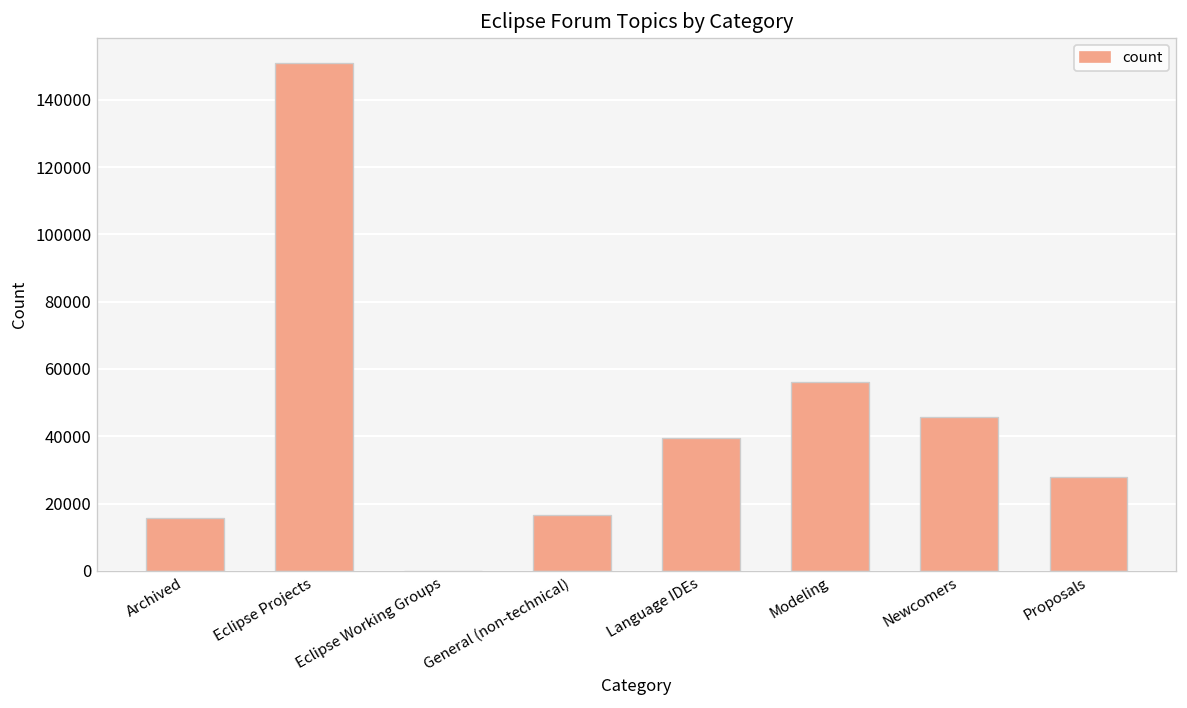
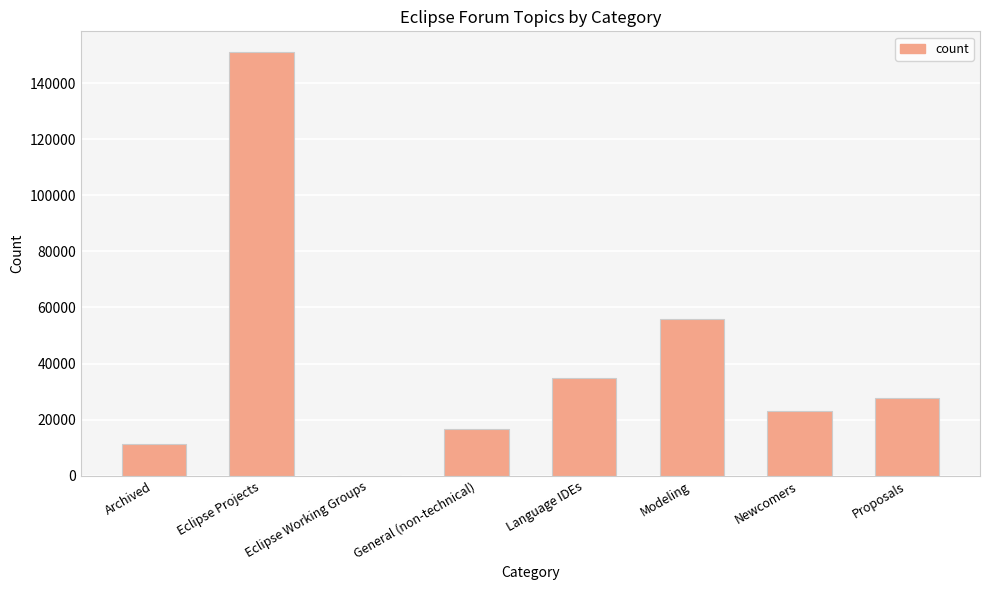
Archived: 16000 -> 11000
Language IDEs: 39000 -> 35000
Newcomers: 46000 -> 23000
